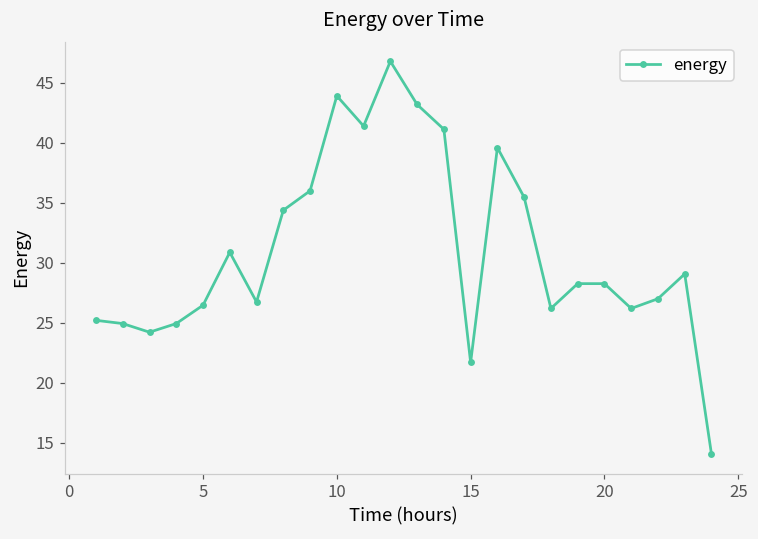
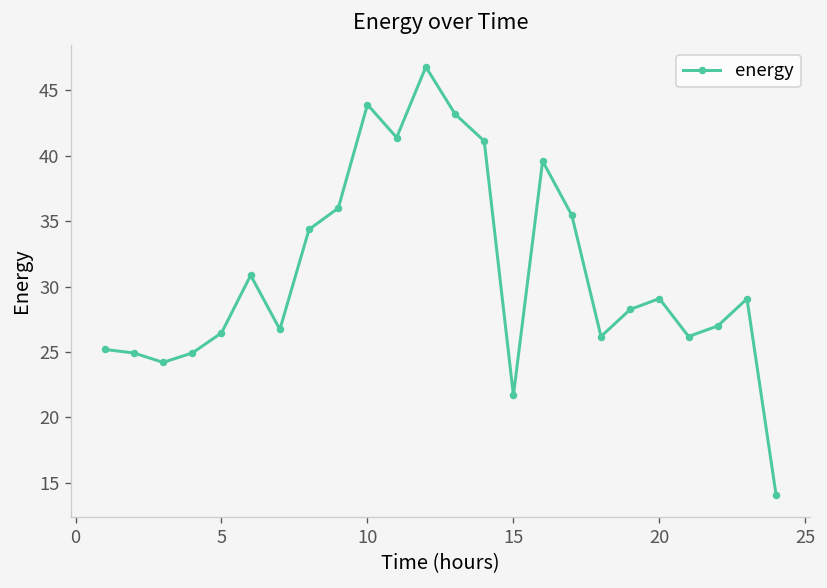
20: 28.3 -> 29.1
